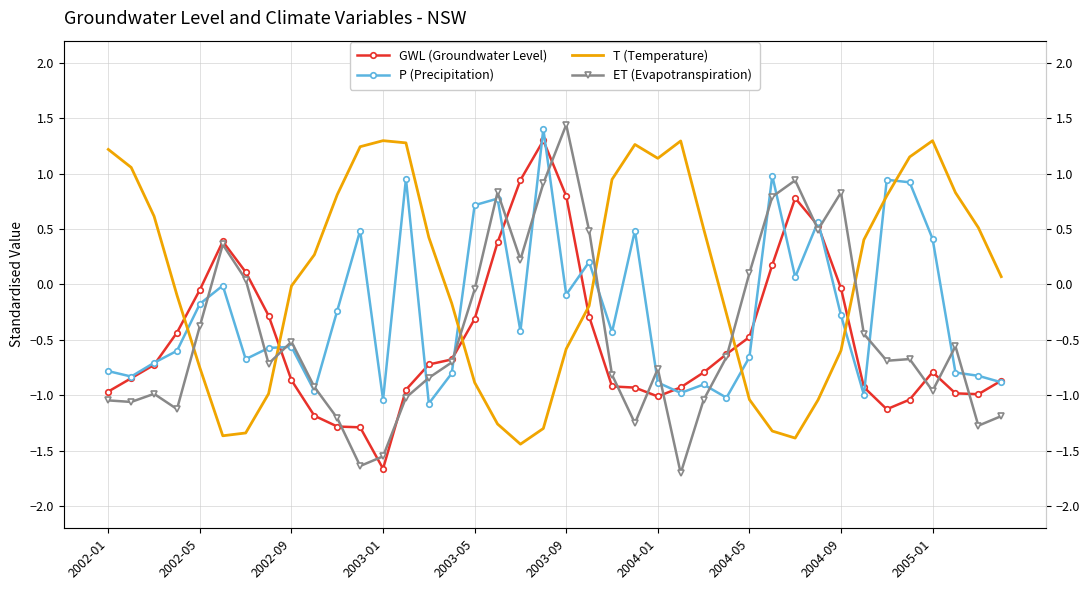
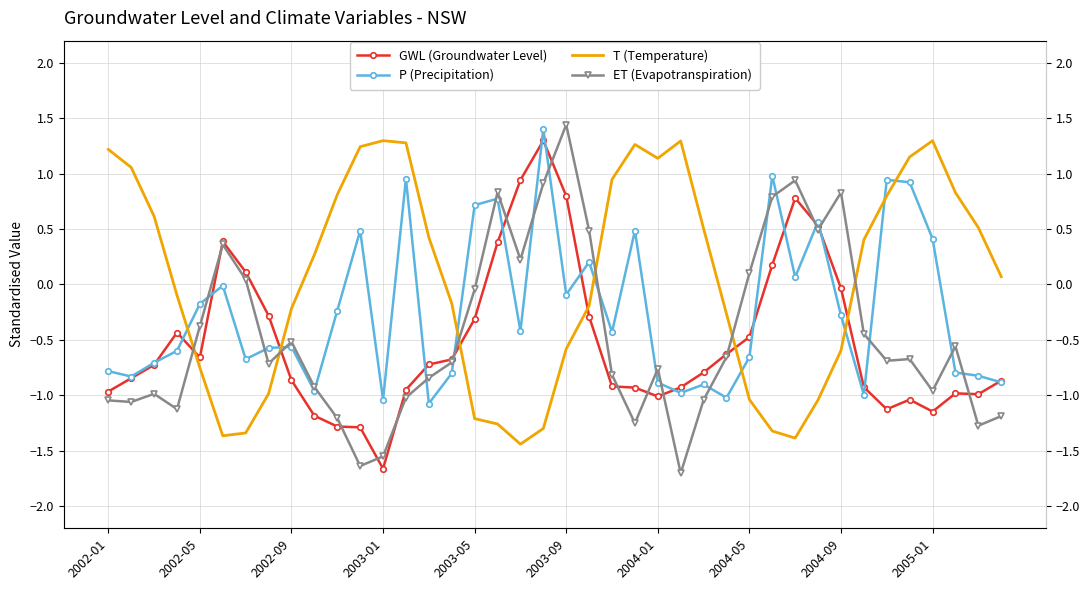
GWL (Groundwater Level), 2002-05: -0.05 -> -0.66
T (Temperature), 2002-09: -0.01 -> -0.22
T (Temperature), 2003-05: -0.88 -> -1.21
GWL (Groundwater Level), 2005-01: -0.79 -> -1.15
